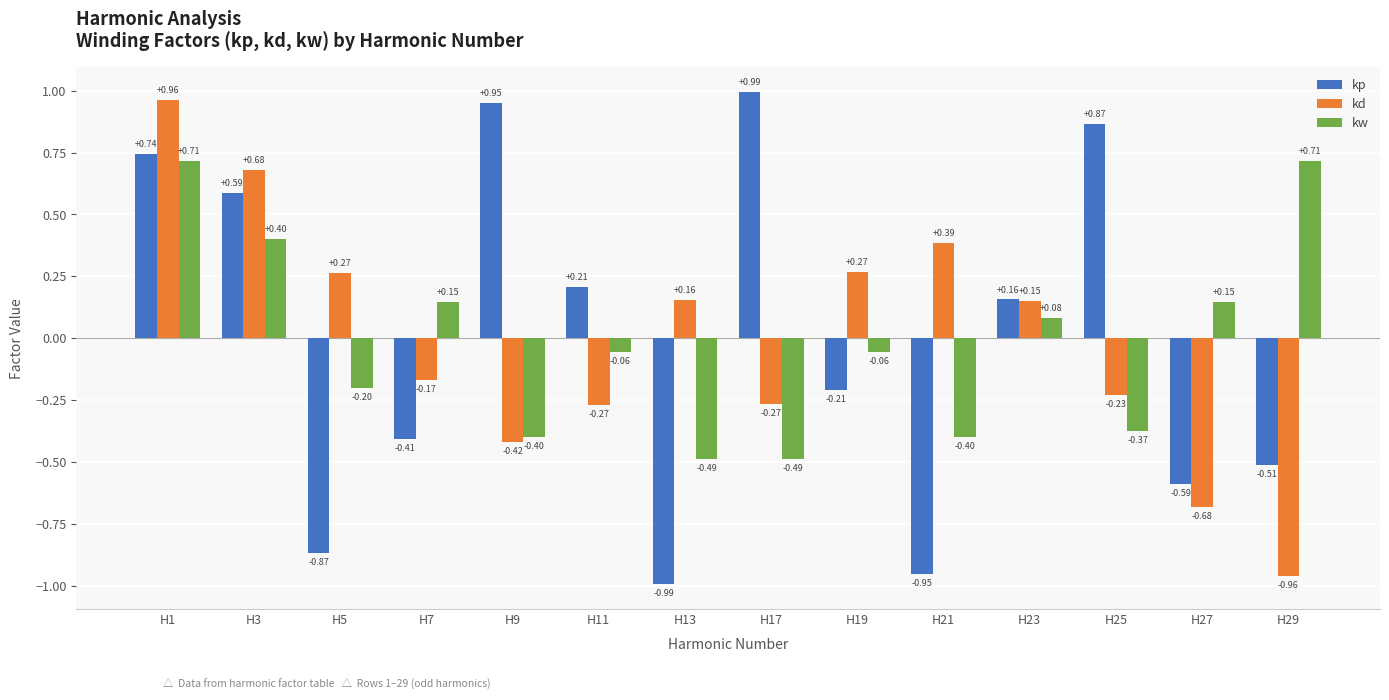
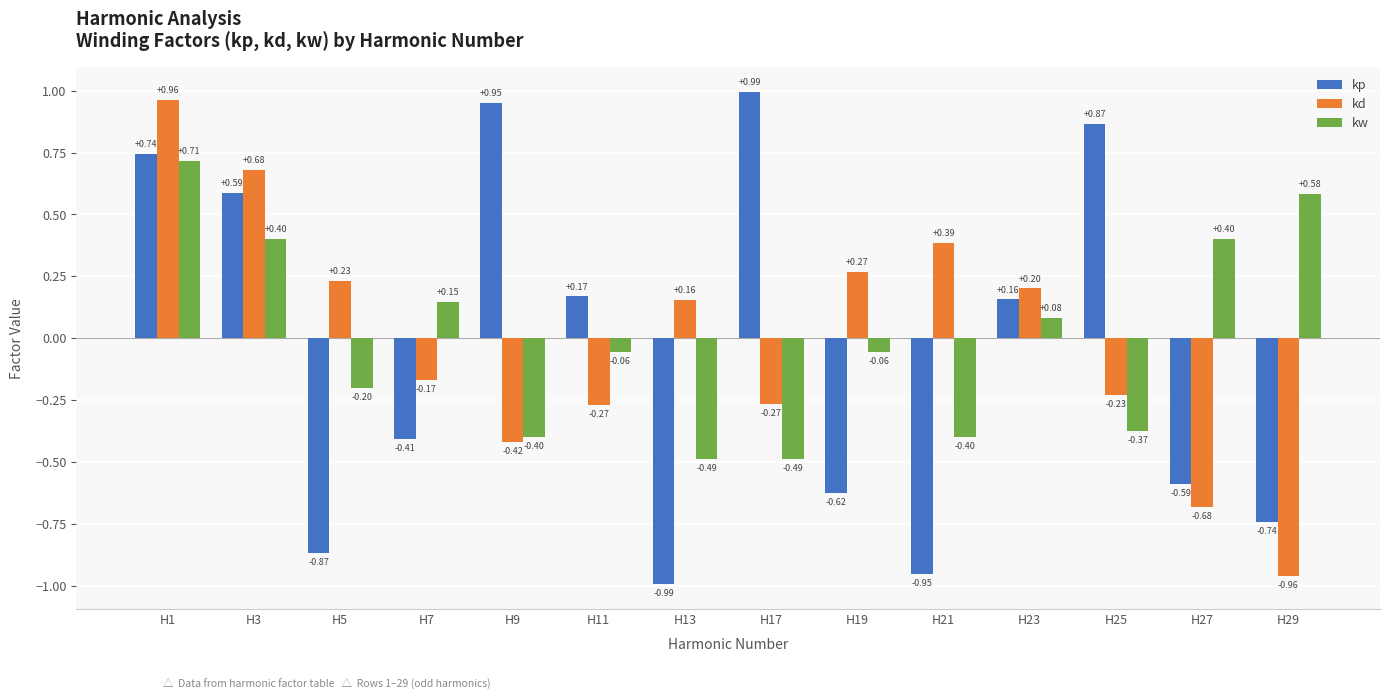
kd, H5: +0.27 -> +0.23
kp, H11: +0.21 -> +0.17
kp, H19: -0.21 -> -0.62
kd, H23: +0.15 -> +0.20
kw, H27: +0.15 -> +0.40
kp, H29: -0.51 -> -0.74
kw, H29: +0.71 -> +0.58
